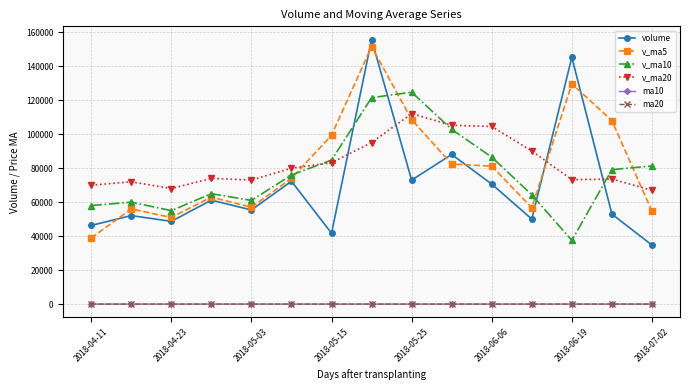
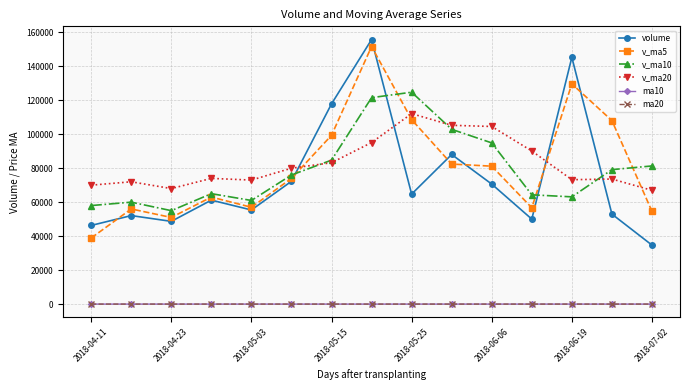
volume, 2018-05-15: 42000 -> 118000
volume, 2018-05-25: 73000 -> 65000
v_ma10, 2018-06-06: 87000 -> 95000
v_ma10, 2018-06-19: 37000 -> 63000
